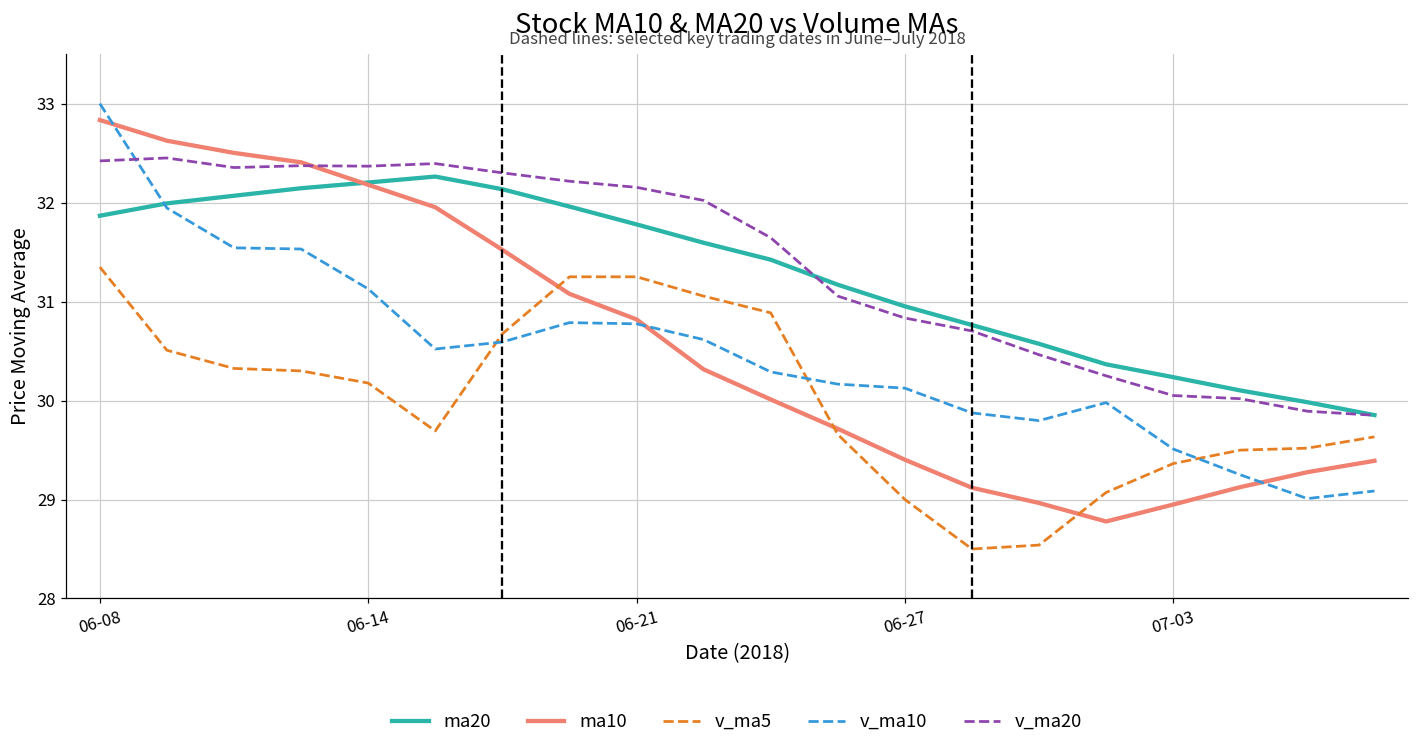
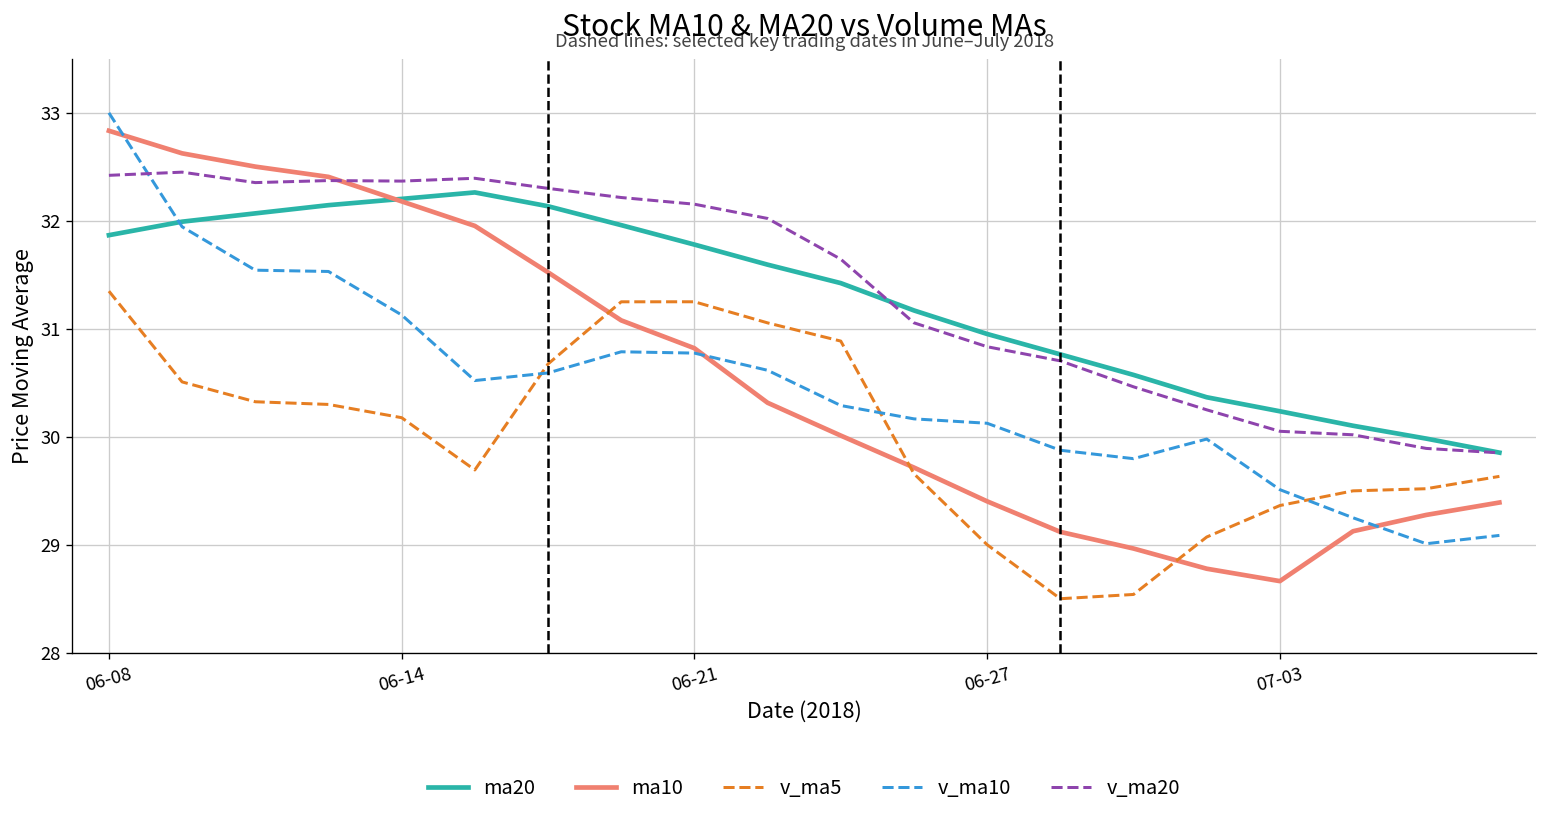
ma10, 07-03: 28.9 -> 28.7
